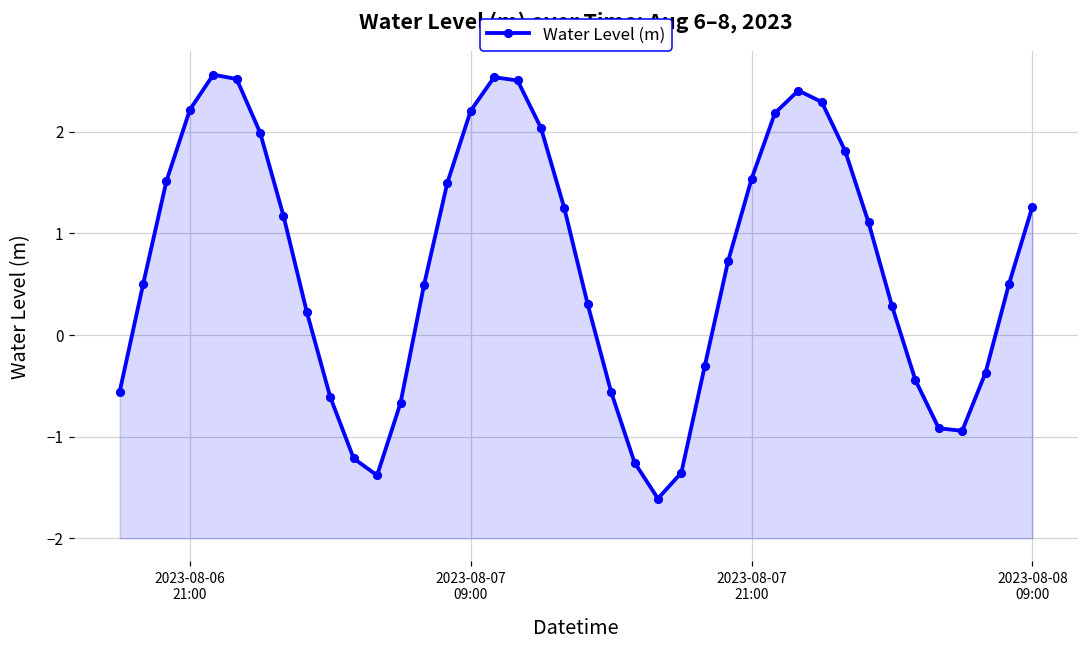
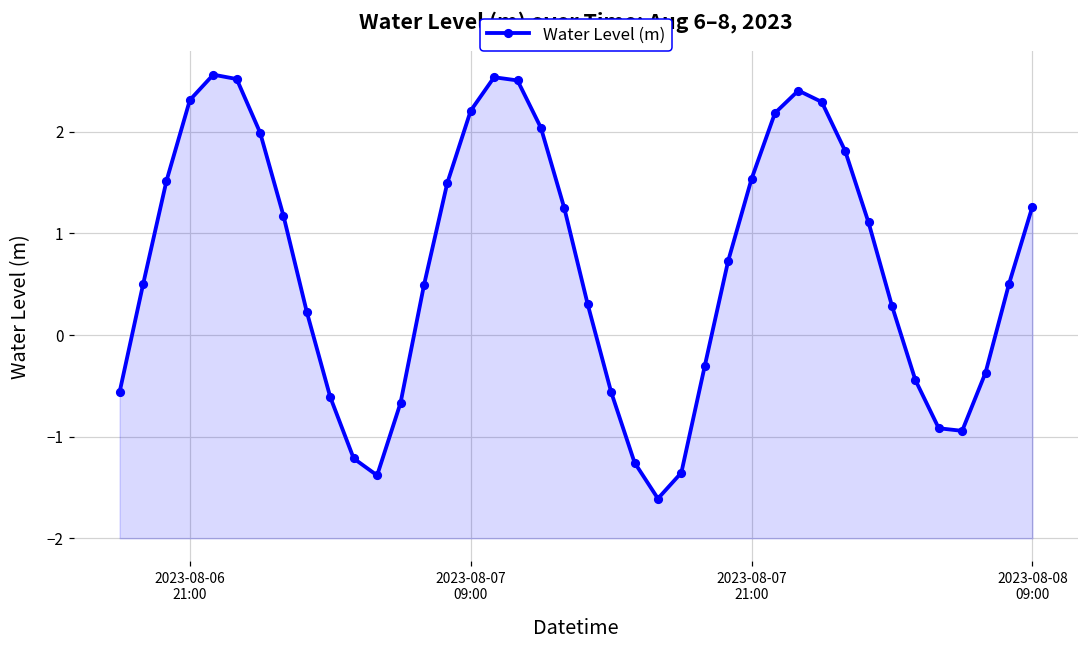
2023-08-06 21:00: 2.2 -> 2.3
